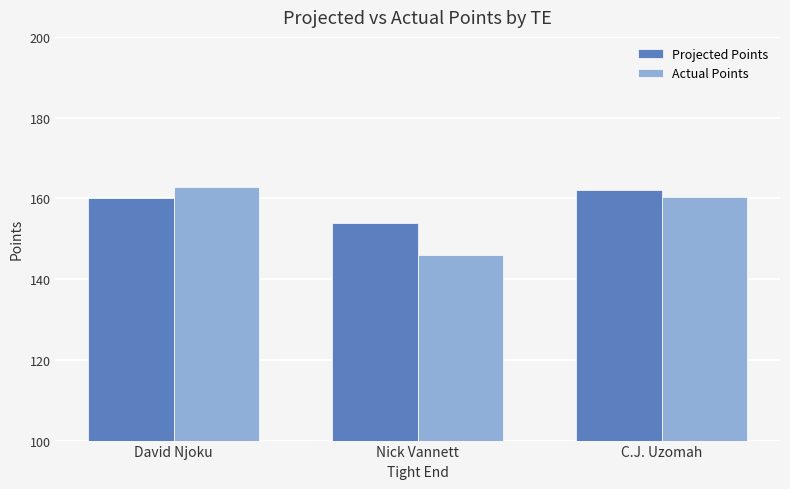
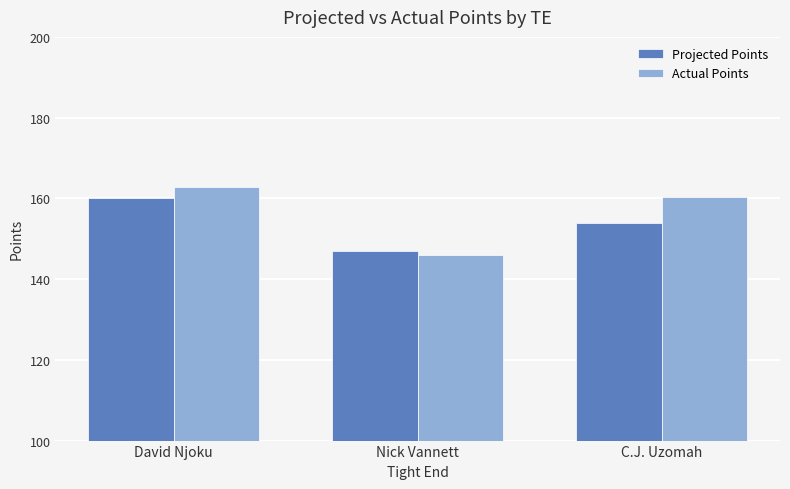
Projected Points, Nick Vannett: 154 -> 147
Projected Points, C.J. Uzomah: 162 -> 154
